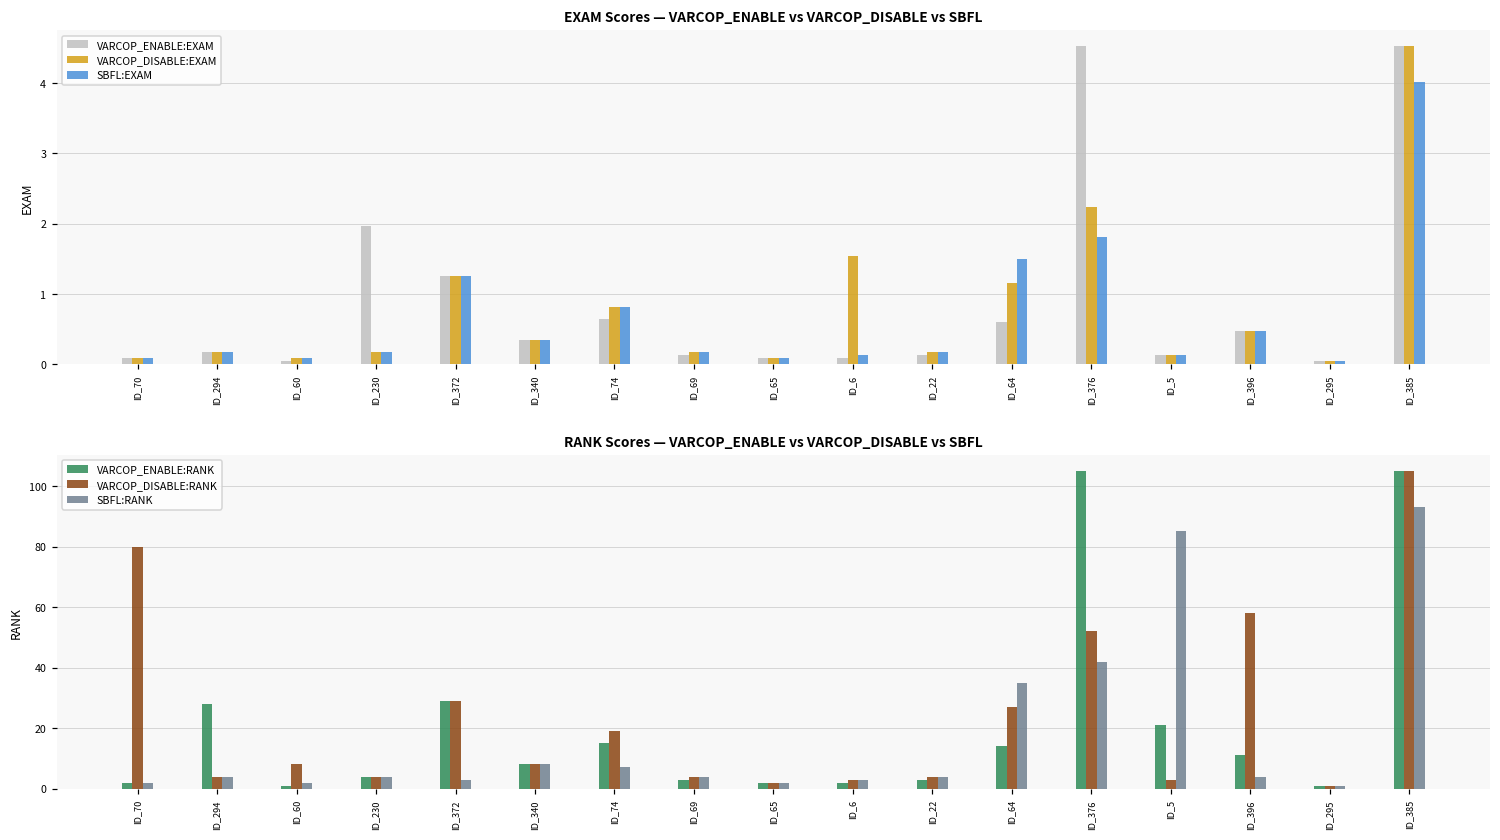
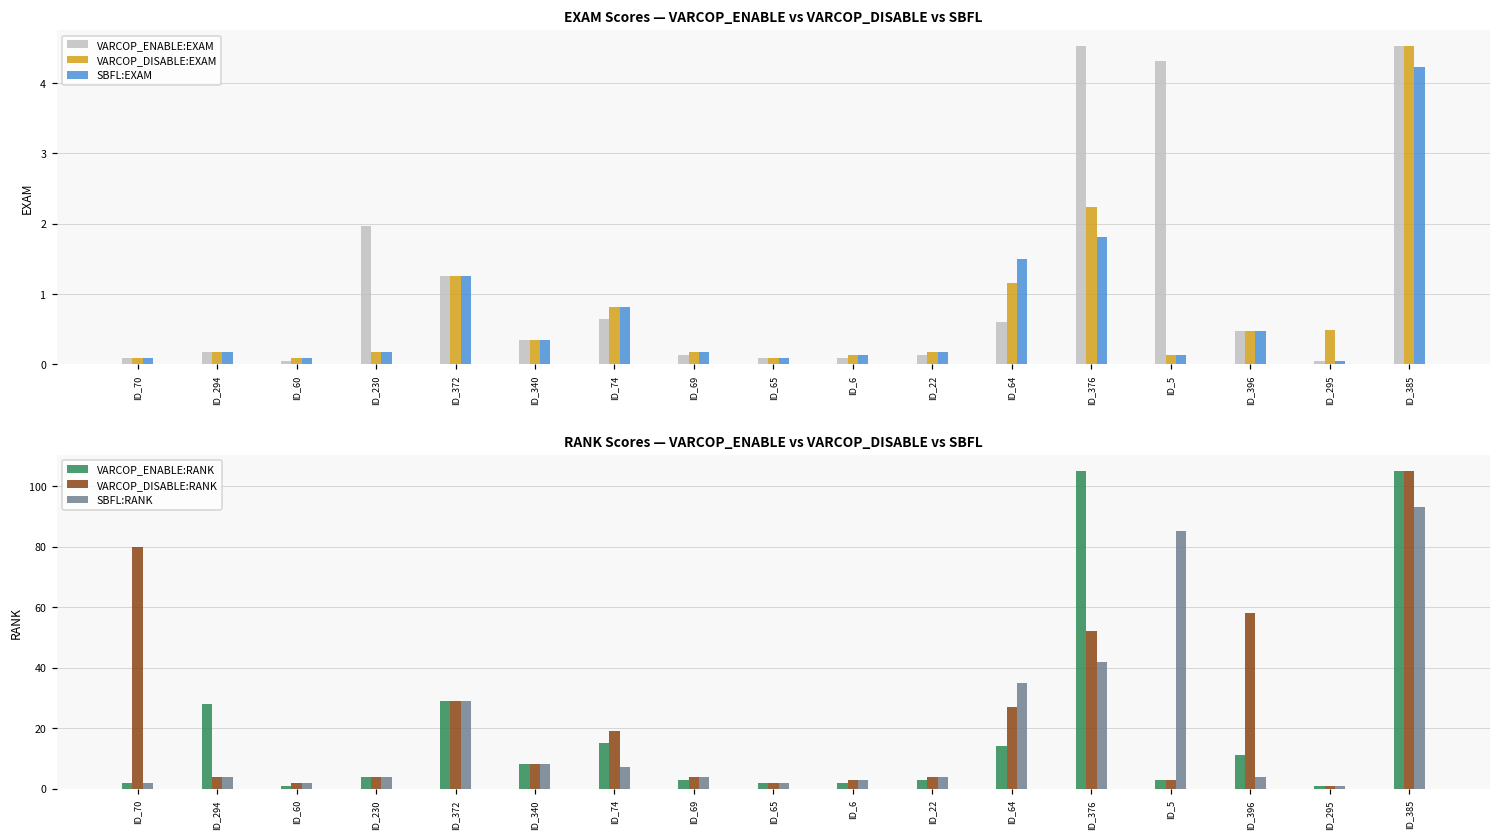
EXAM Scores — VARCOP_ENABLE vs VARCOP_DISABLE vs SBFL, VARCOP_DISABLE:EXAM, ID_6: 1.5 -> 0.1
EXAM Scores — VARCOP_ENABLE vs VARCOP_DISABLE vs SBFL, VARCOP_ENABLE:EXAM, ID_5: 0.1 -> 4.3
EXAM Scores — VARCOP_ENABLE vs VARCOP_DISABLE vs SBFL, VARCOP_DISABLE:EXAM, ID_295: 0.0 -> 0.5
EXAM Scores — VARCOP_ENABLE vs VARCOP_DISABLE vs SBFL, SBFL:EXAM, ID_385: 4.0 -> 4.2
RANK Scores — VARCOP_ENABLE vs VARCOP_DISABLE vs SBFL, VARCOP_DISABLE:RANK, ID_60: 8 -> 2
RANK Scores — VARCOP_ENABLE vs VARCOP_DISABLE vs SBFL, SBFL:RANK, ID_372: 3 -> 29
RANK Scores — VARCOP_ENABLE vs VARCOP_DISABLE vs SBFL, VARCOP_ENABLE:RANK, ID_5: 21 -> 3
